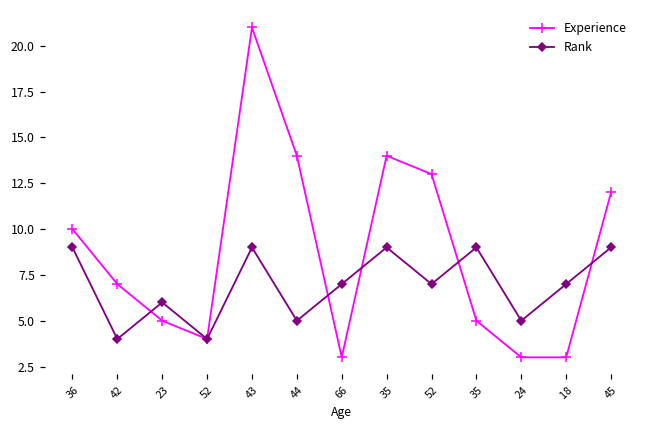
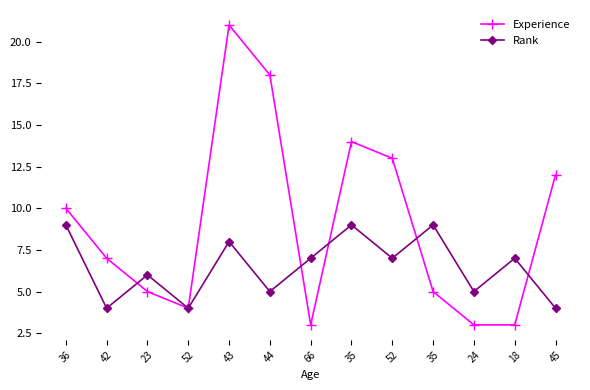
Rank, 43: 9 -> 8
Experience, 44: 14 -> 18
Rank, 45: 9 -> 4
